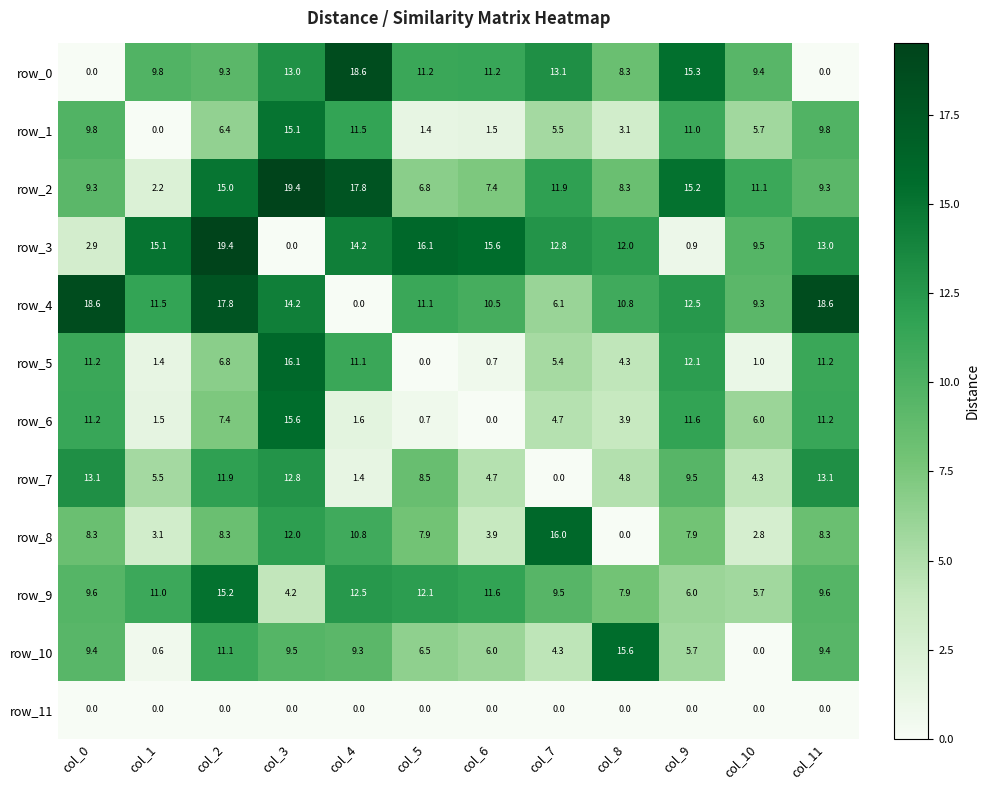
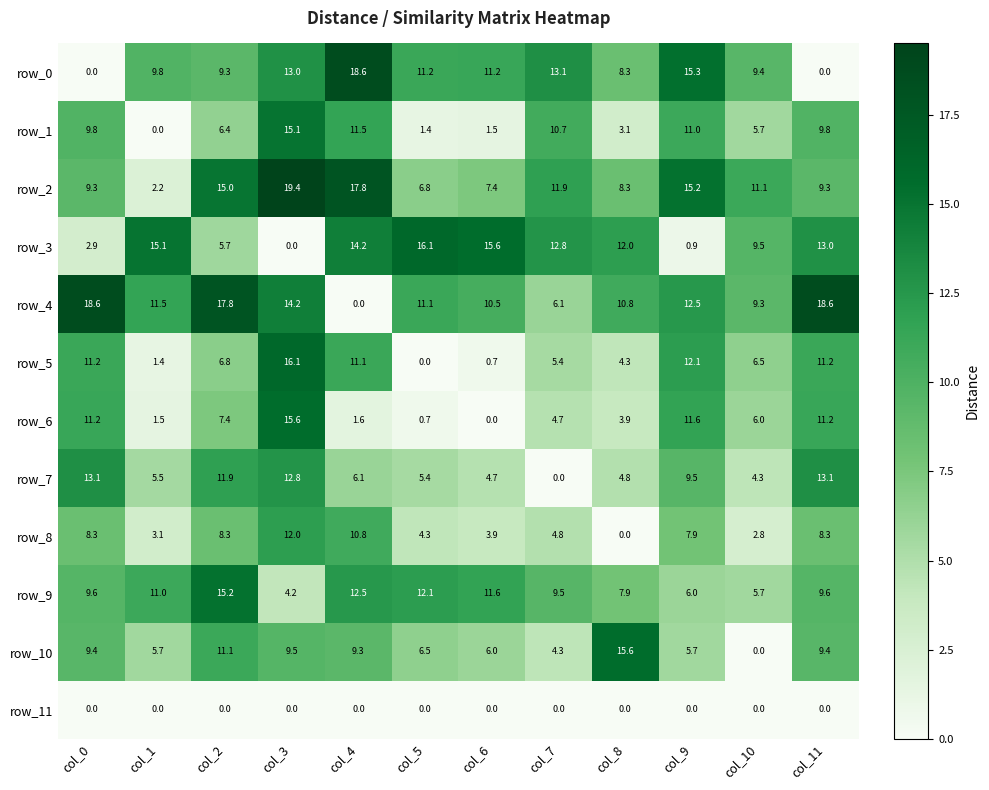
row_1, col_7: 5.5 -> 10.7
row_3, col_2: 19.4 -> 5.7
row_5, col_10: 1.0 -> 6.5
row_7, col_4: 1.4 -> 6.1
row_7, col_5: 8.5 -> 5.4
row_8, col_5: 7.9 -> 4.3
row_8, col_7: 16.0 -> 4.8
row_10, col_1: 0.6 -> 5.7
